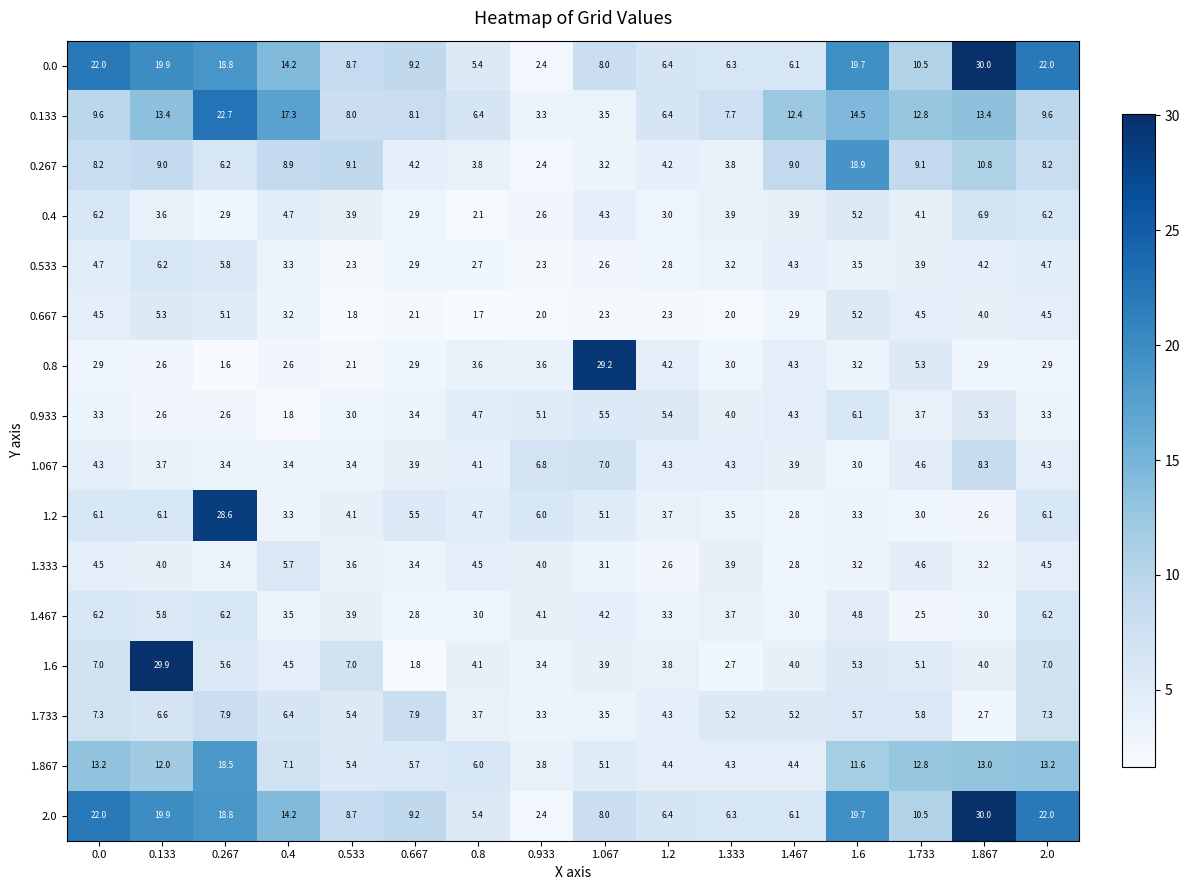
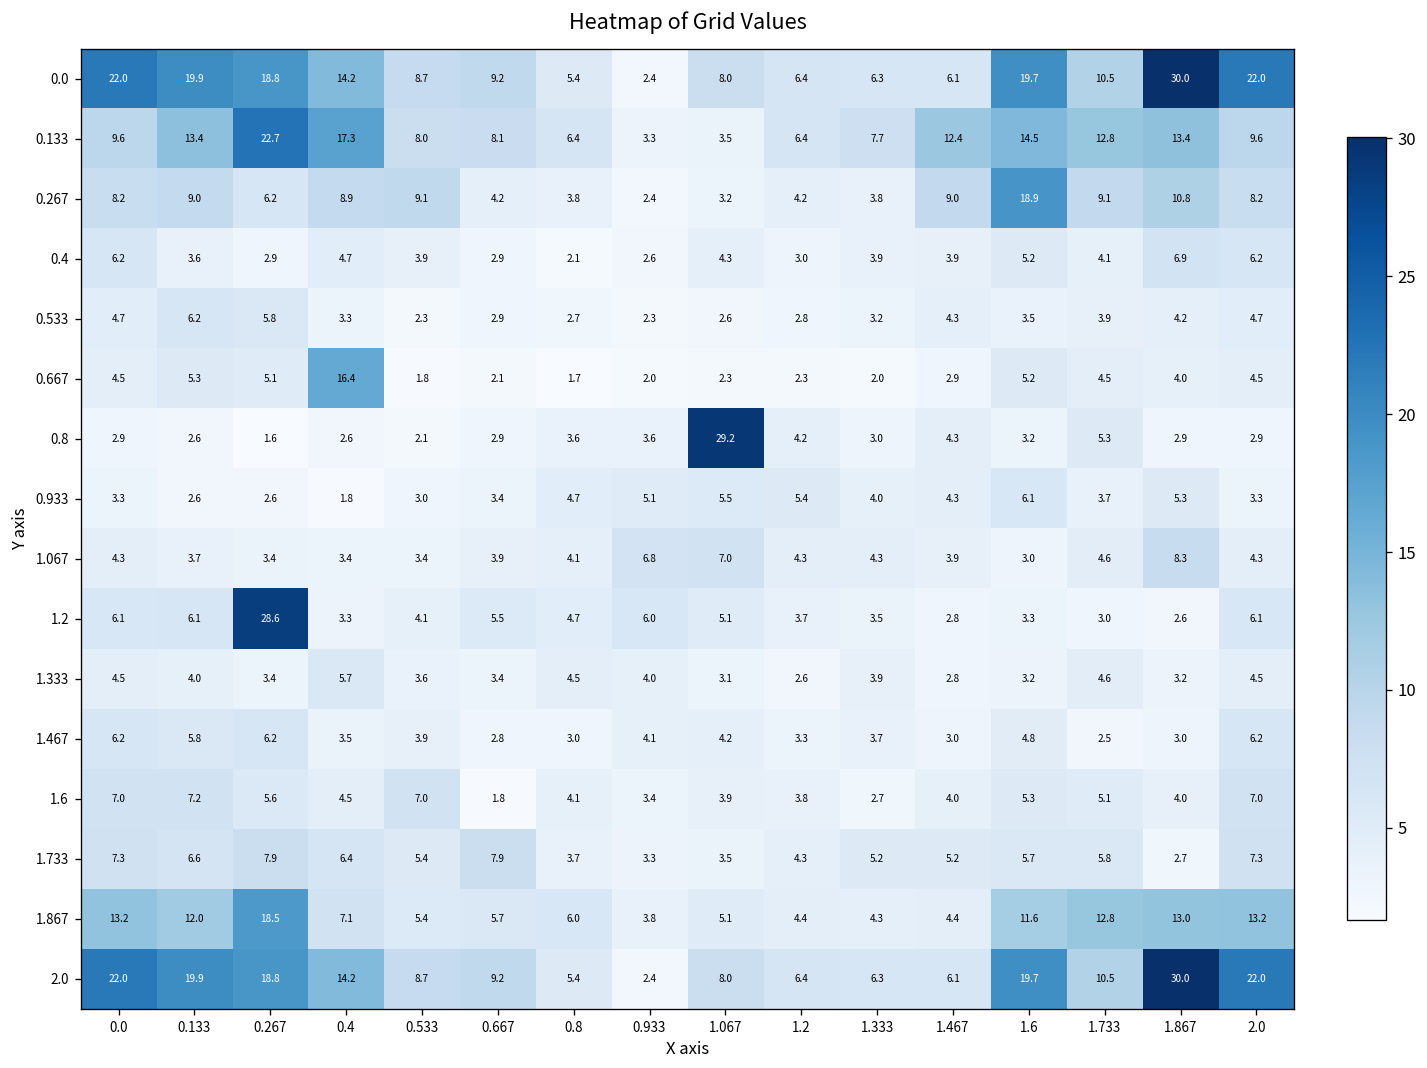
0.667, 0.4: 3.2 -> 16.4
1.6, 0.133: 29.9 -> 7.2
